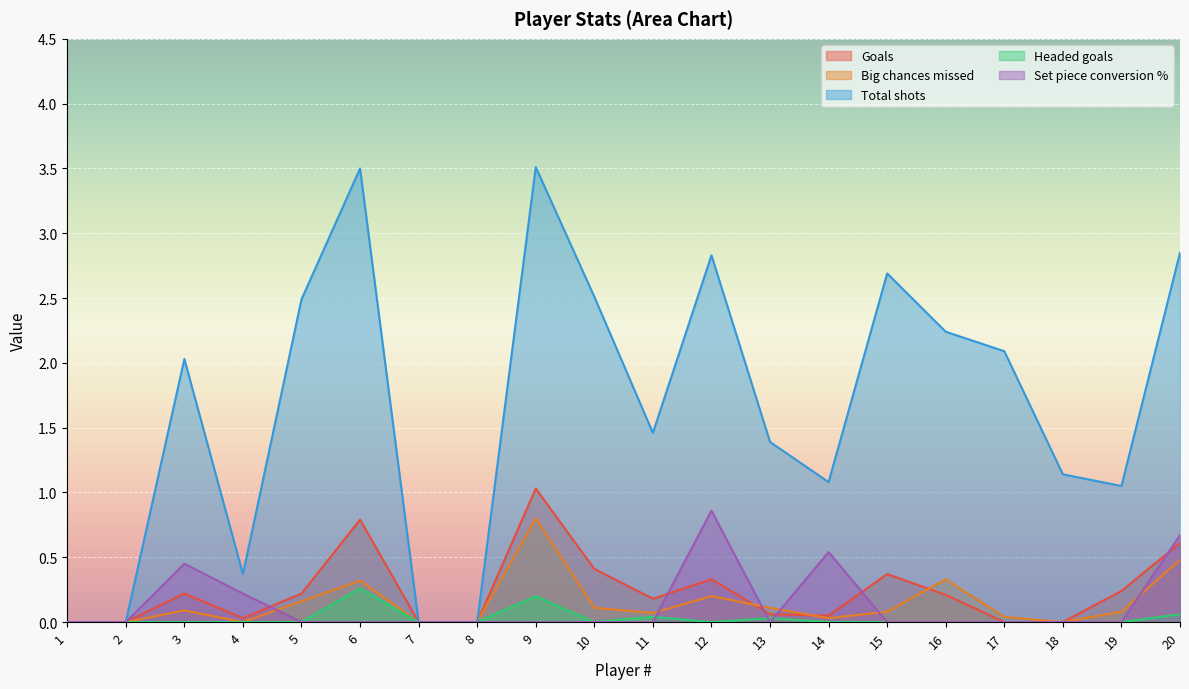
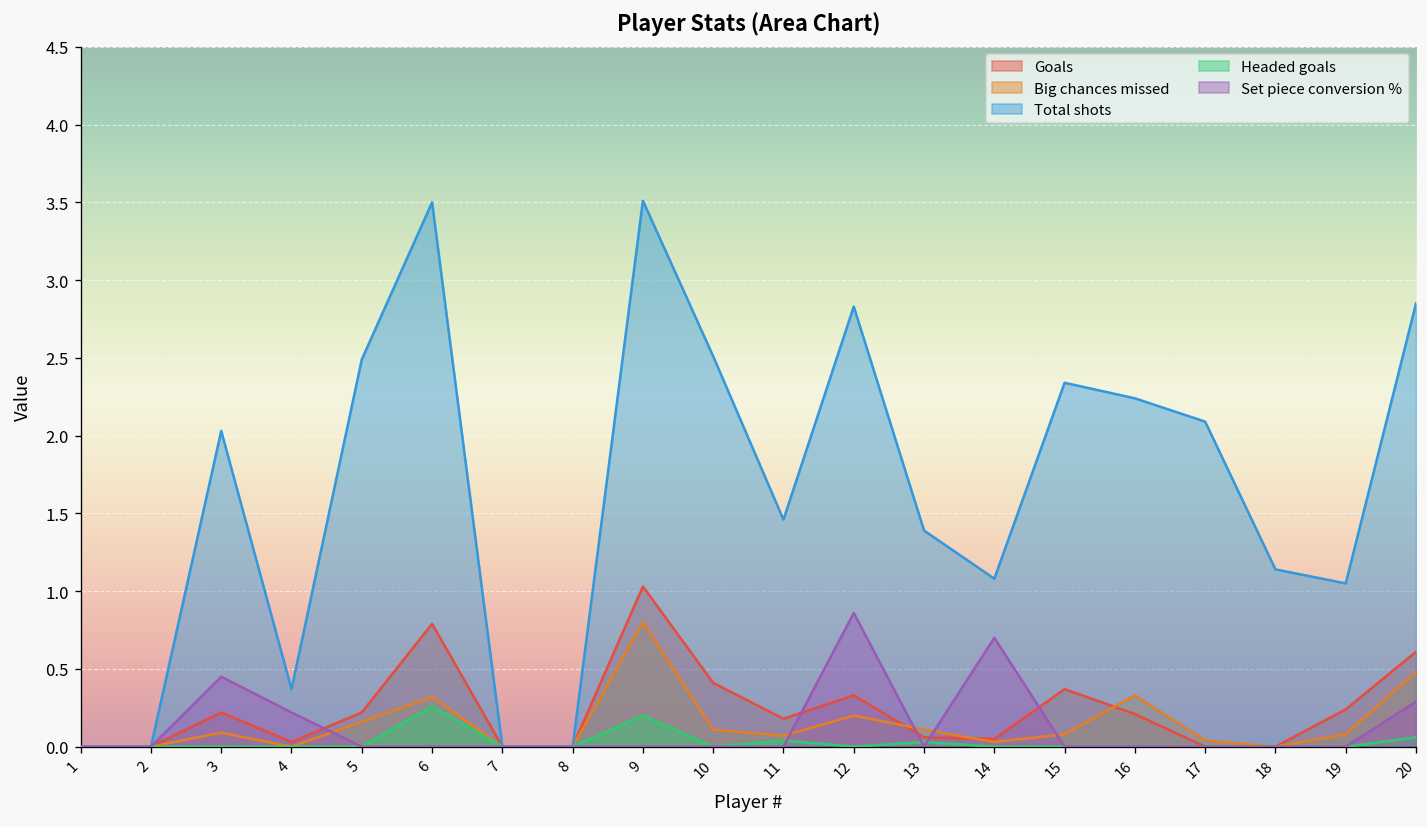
Set piece conversion %, 14: 0.54 -> 0.70
Total shots, 15: 2.69 -> 2.34
Set piece conversion %, 20: 0.67 -> 0.29
